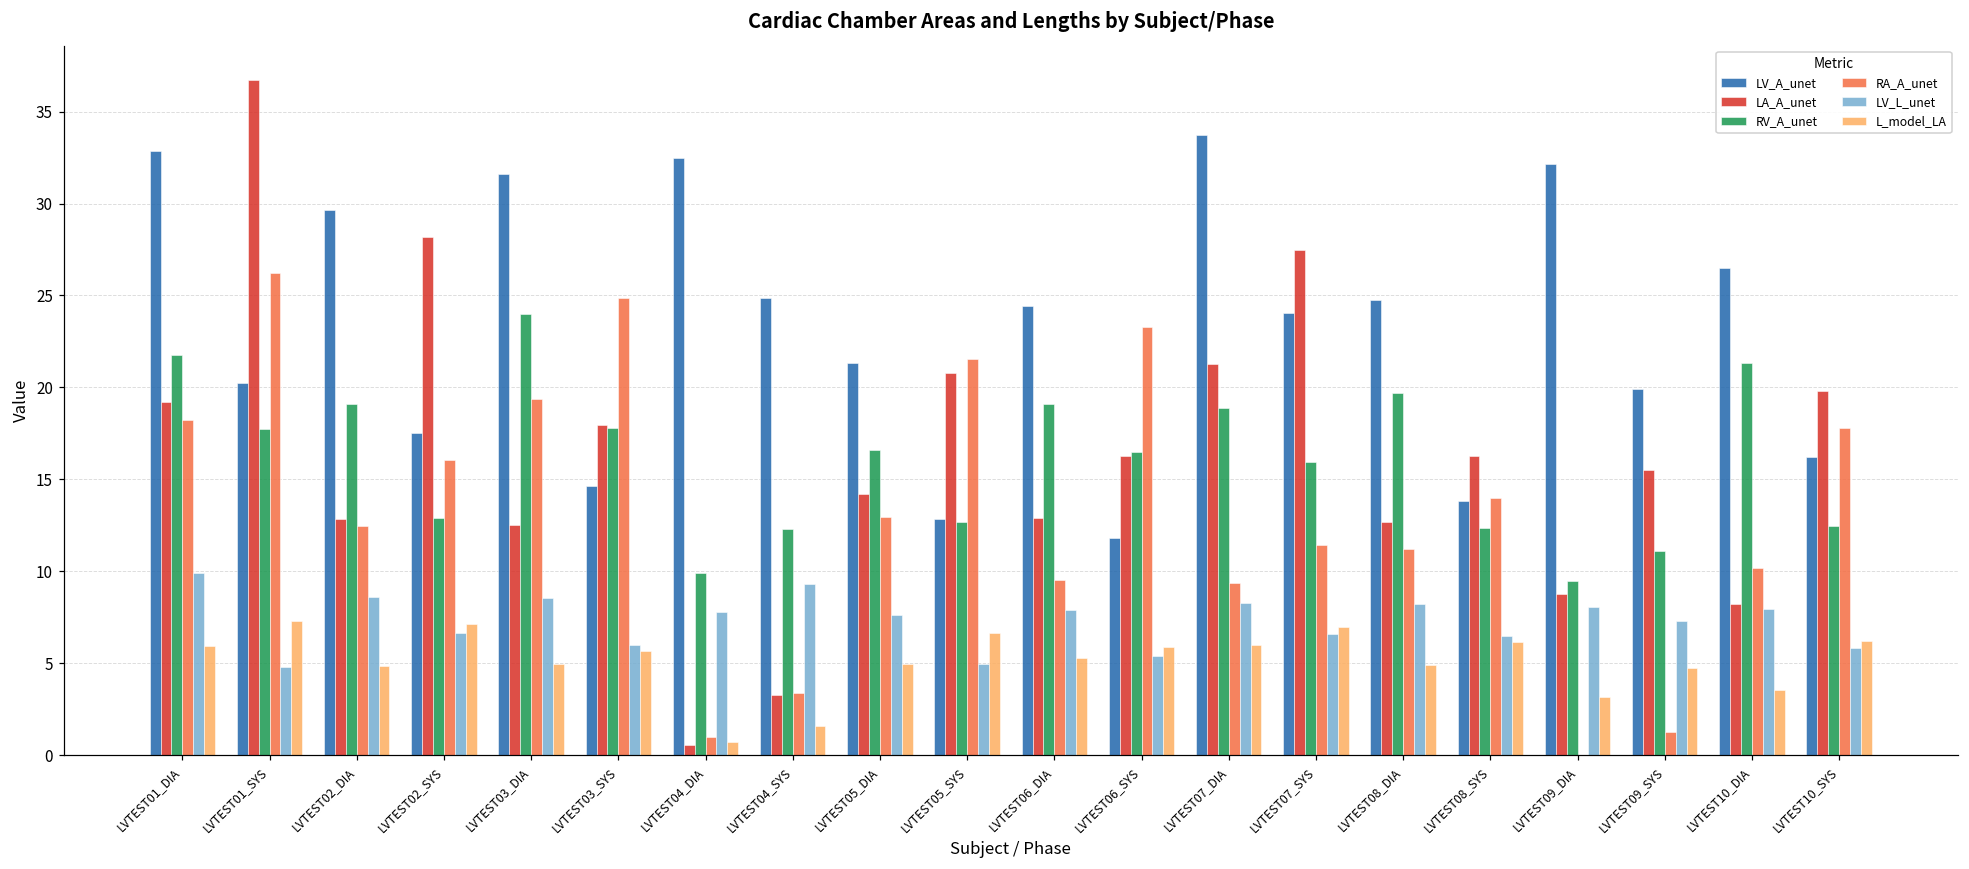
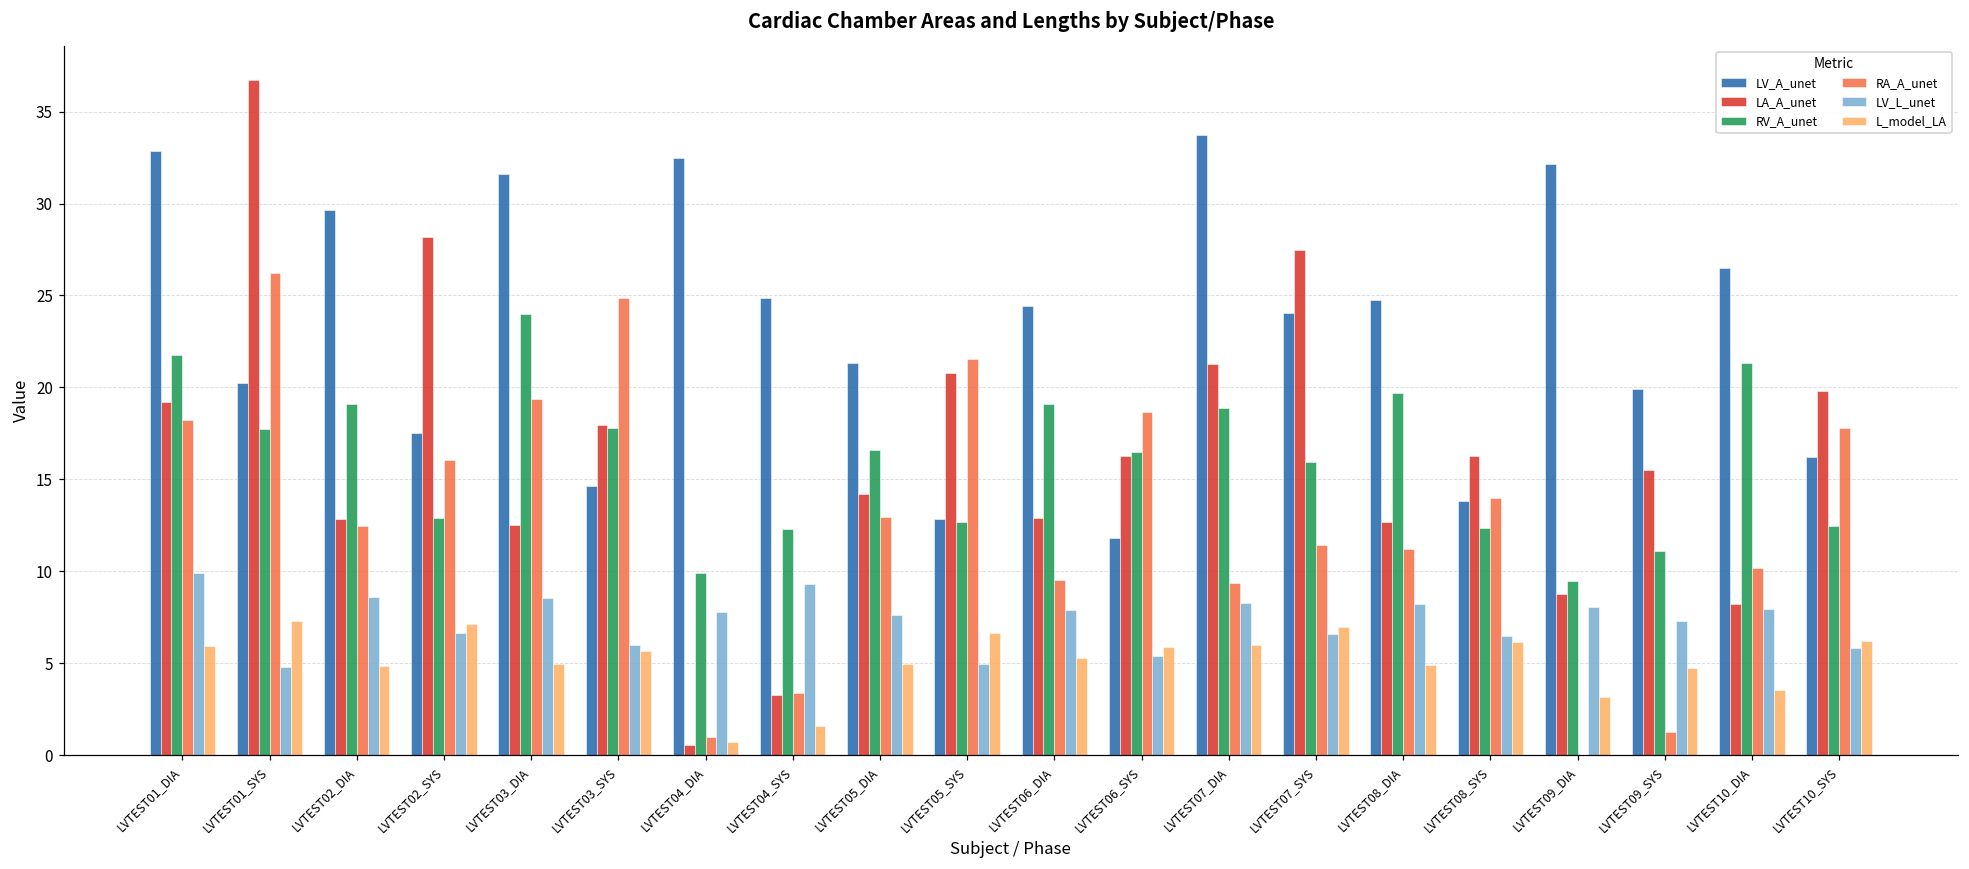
RA_A_unet, LVTEST06_SYS: 23.3 -> 18.6
